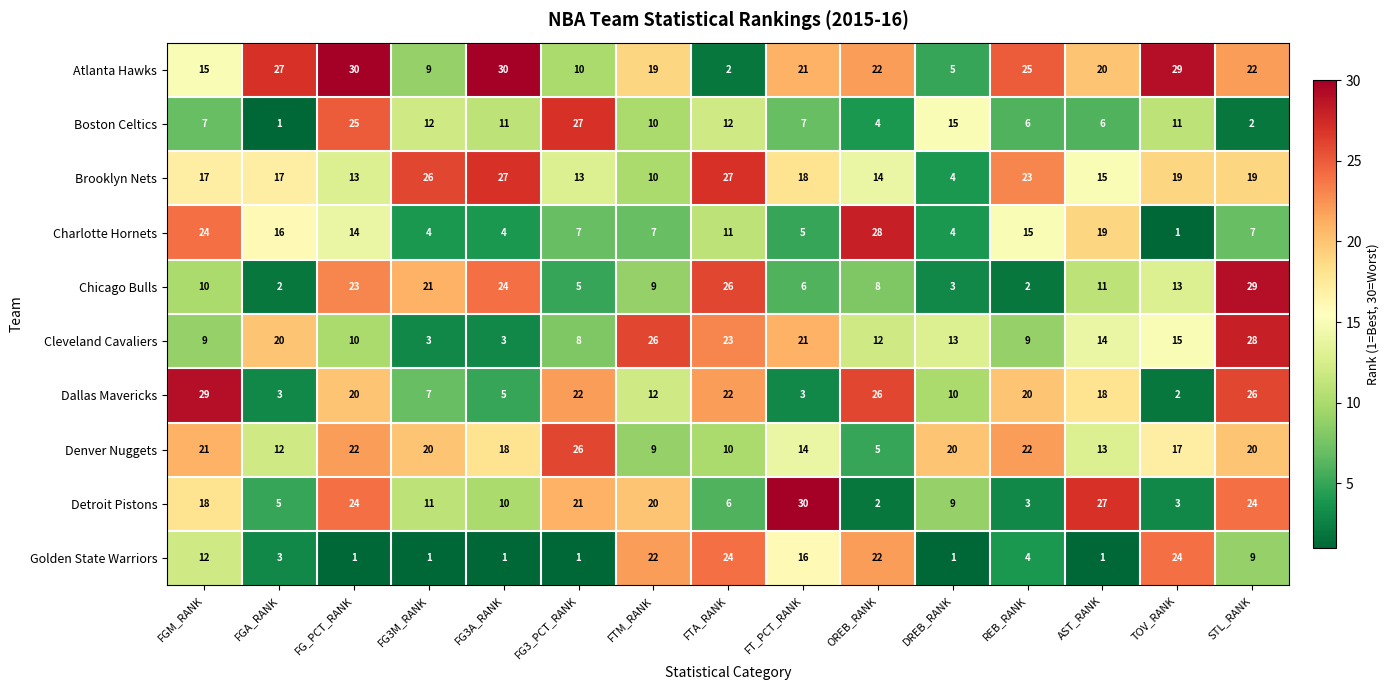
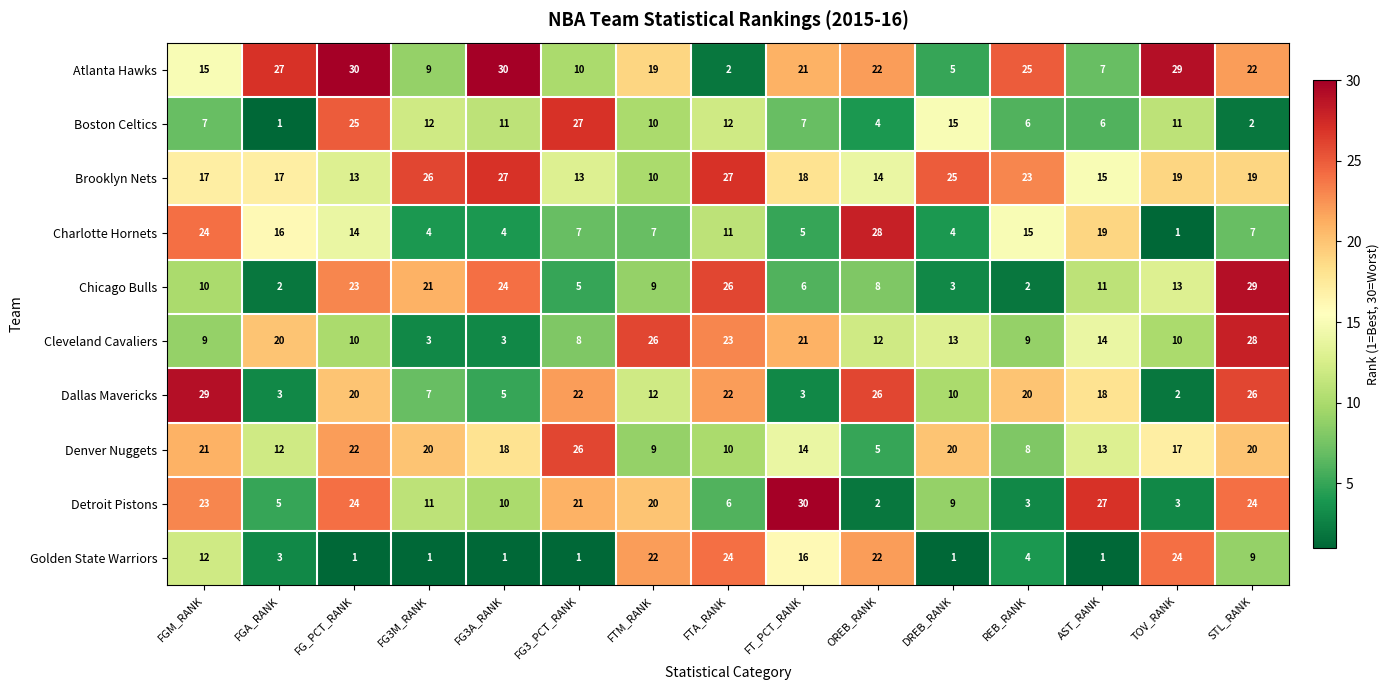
Atlanta Hawks, AST_RANK: 20 -> 7
Brooklyn Nets, DREB_RANK: 4 -> 25
Cleveland Cavaliers, TOV_RANK: 15 -> 10
Denver Nuggets, REB_RANK: 22 -> 8
Detroit Pistons, FGM_RANK: 18 -> 23
